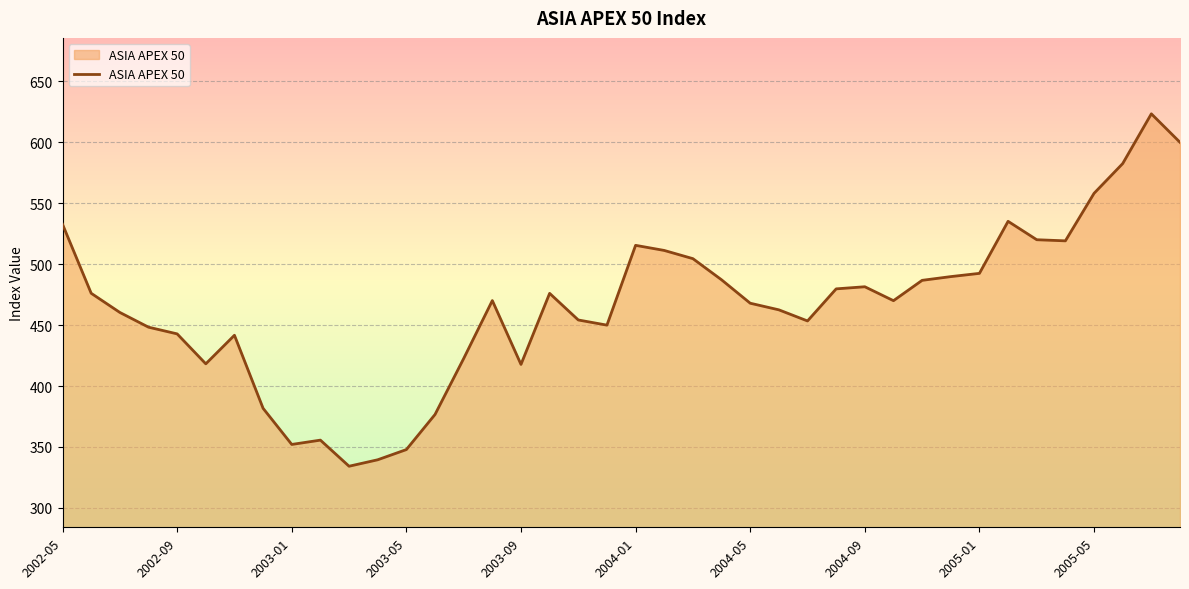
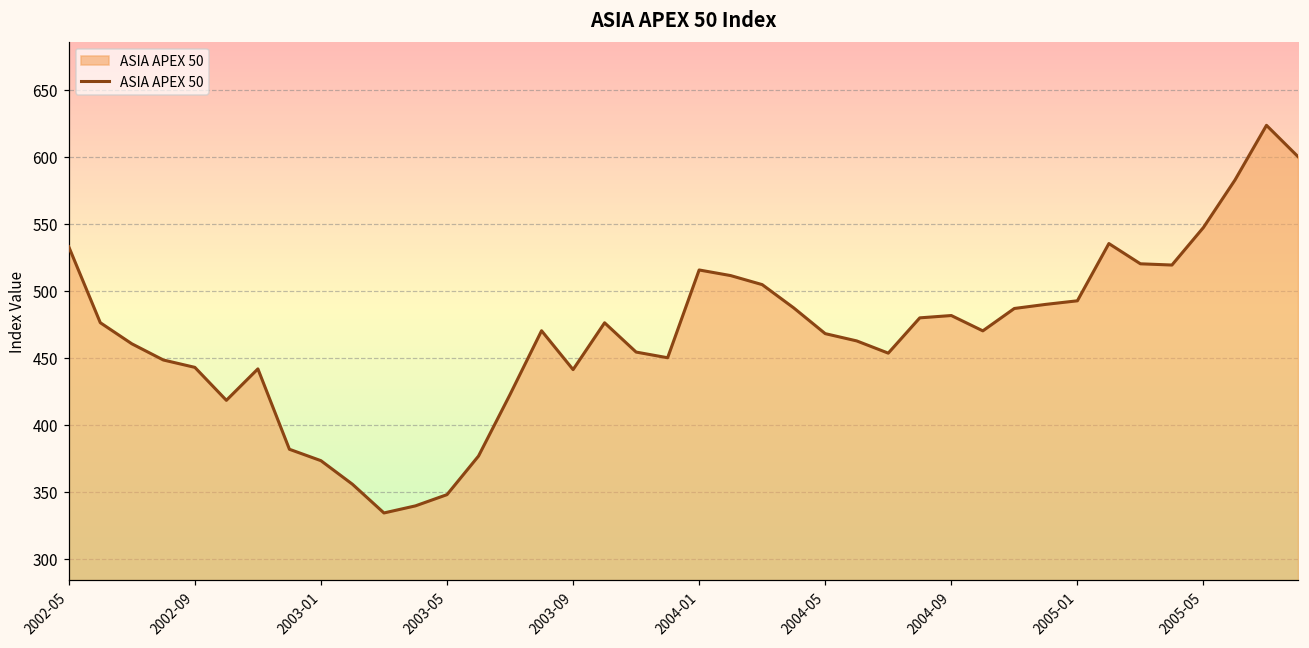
2003-01: 352 -> 373
2003-09: 418 -> 441
2005-05: 558 -> 547
